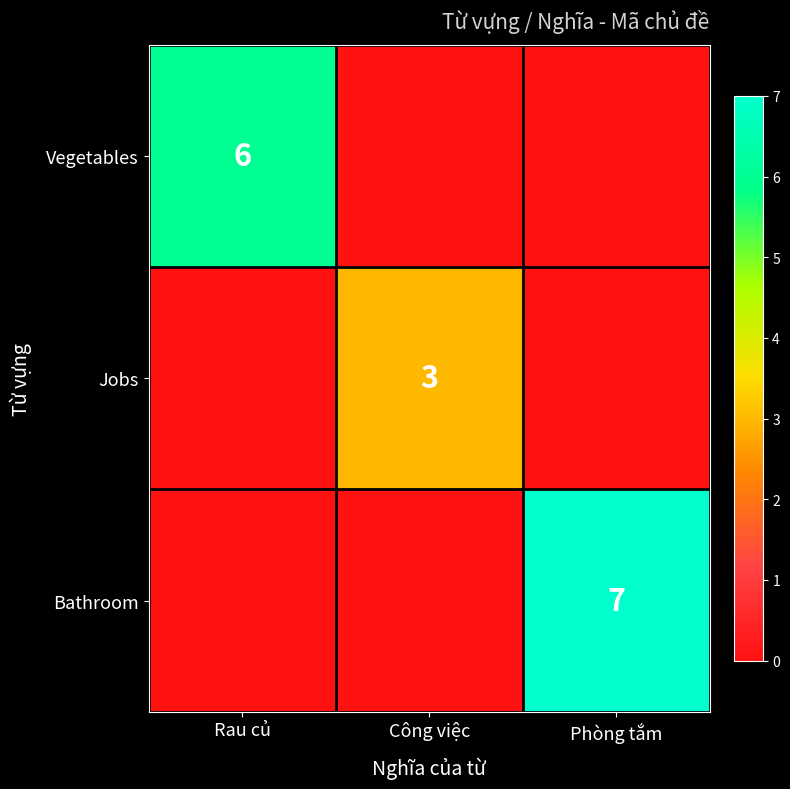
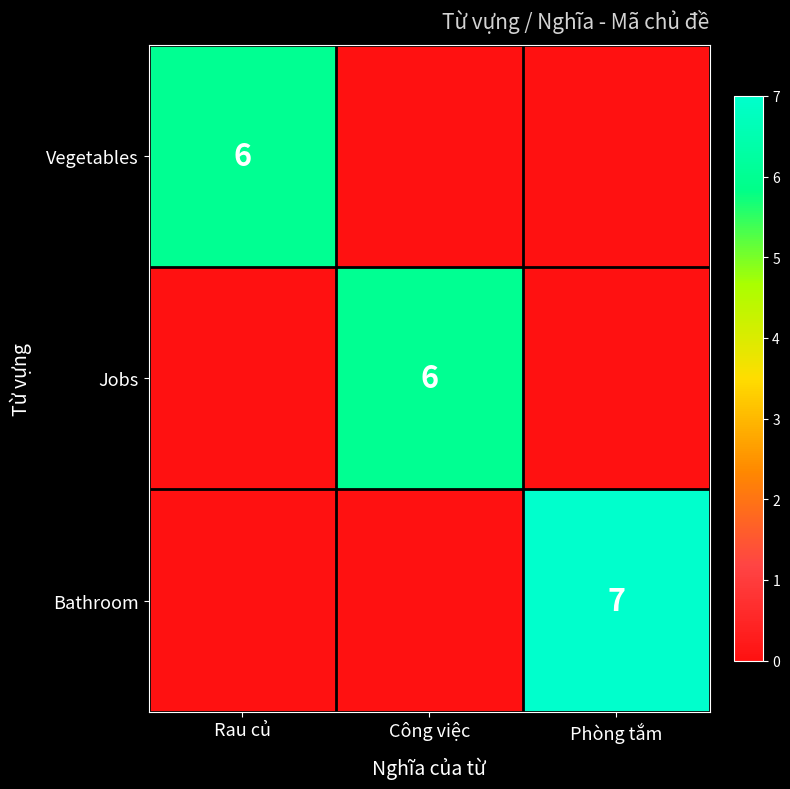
Jobs, Công việc: 3 -> 6
